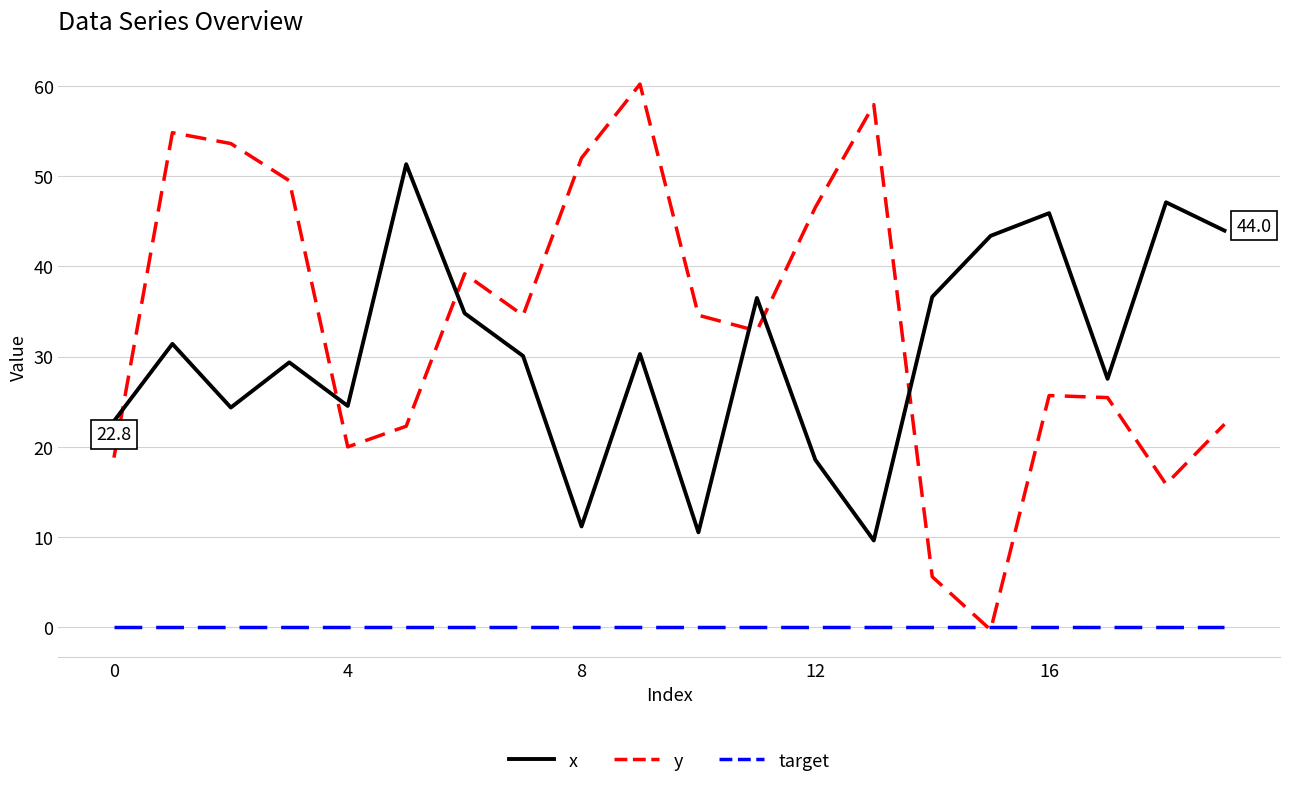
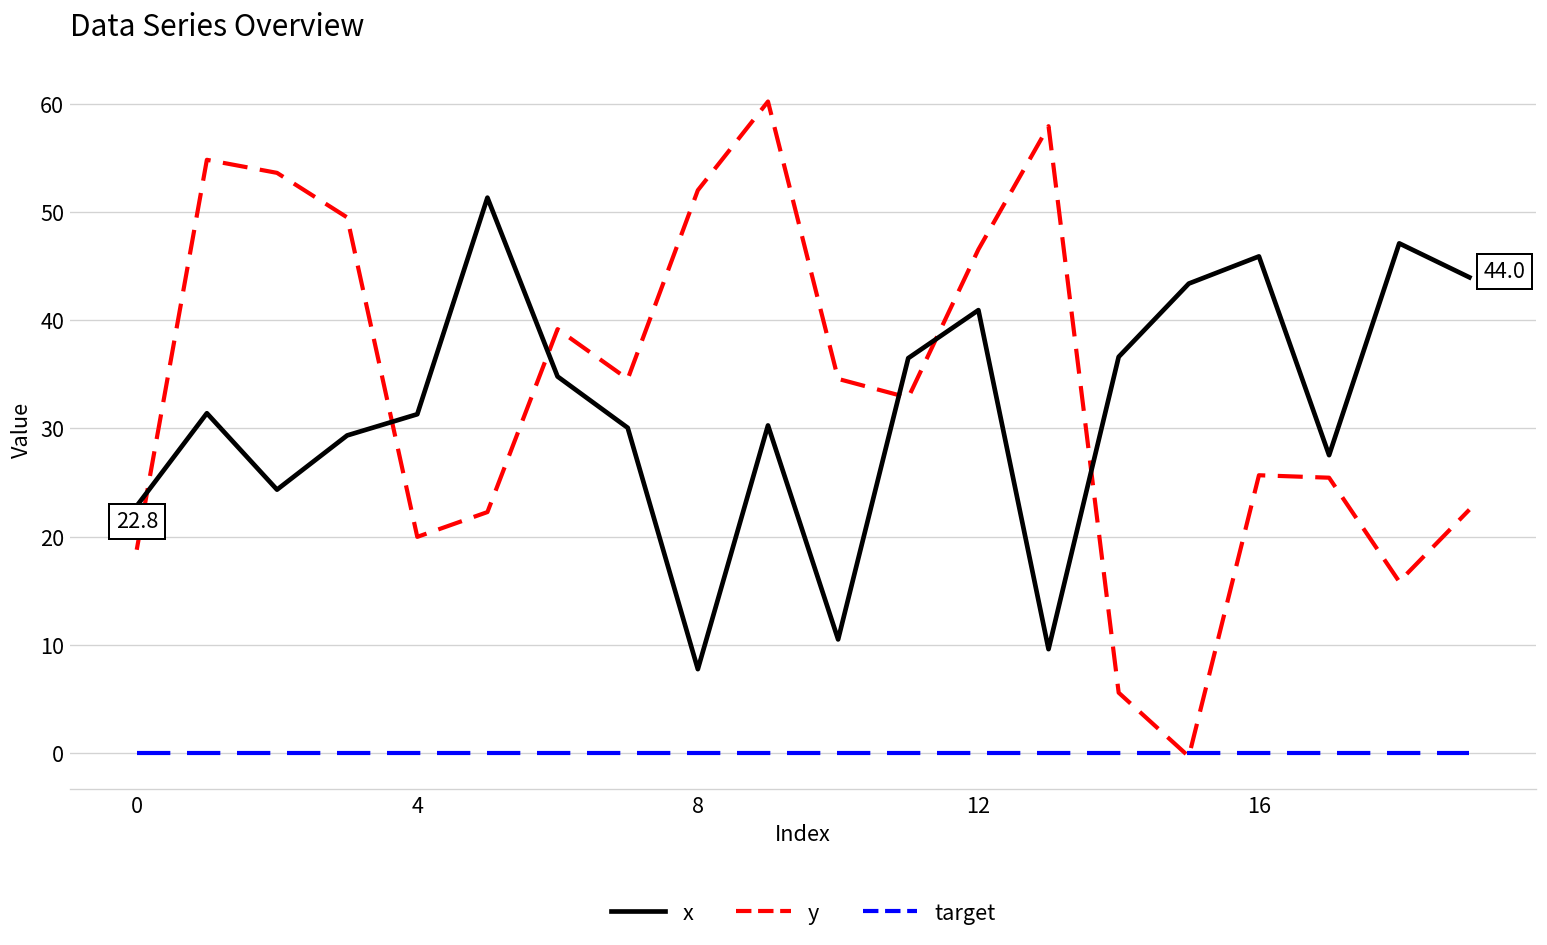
x, 4: 25 -> 31
x, 8: 11 -> 8
x, 12: 19 -> 41
